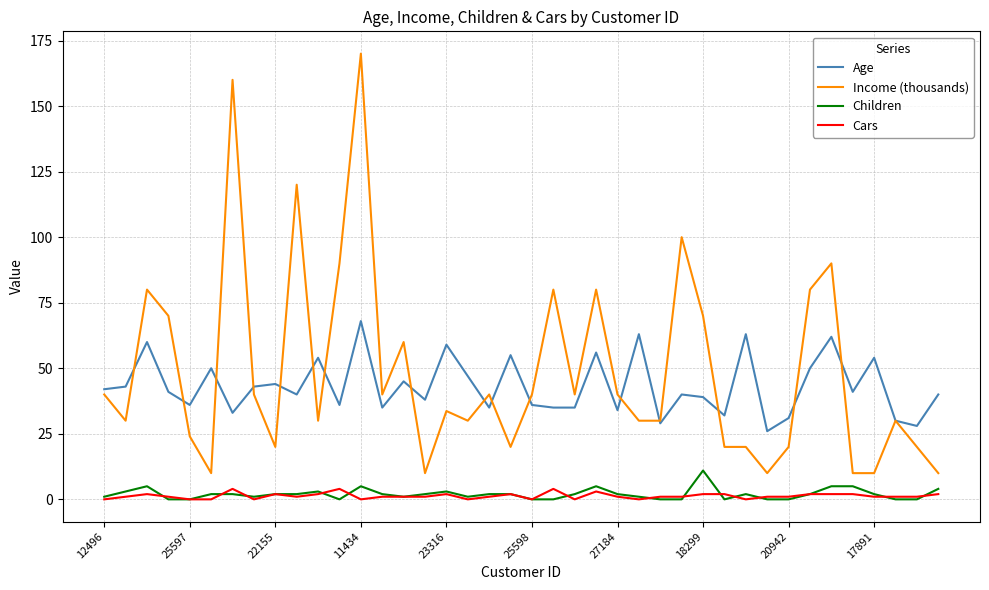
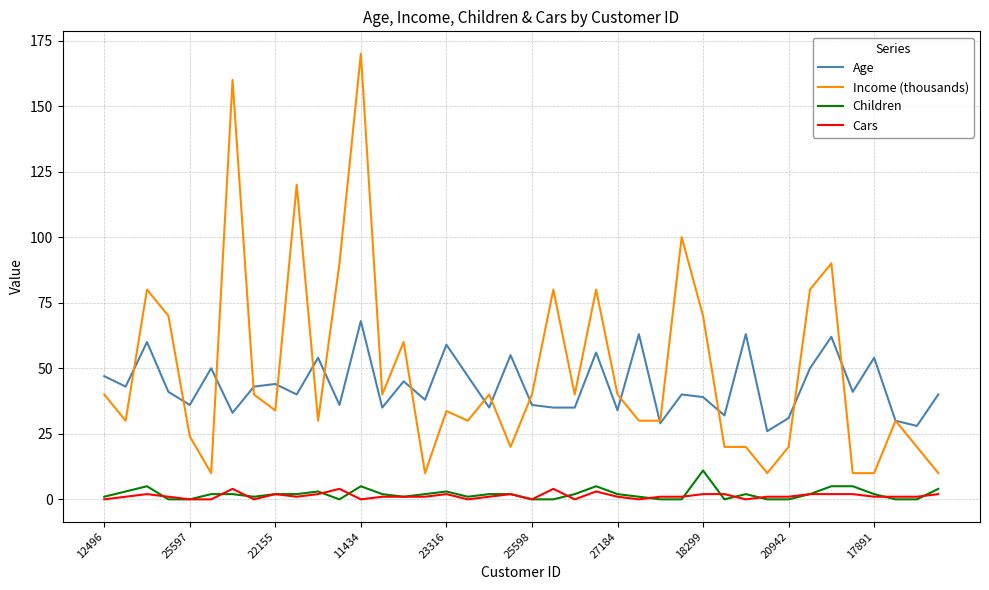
Age, 12496: 42 -> 47
Income (thousands), 22155: 20 -> 34
